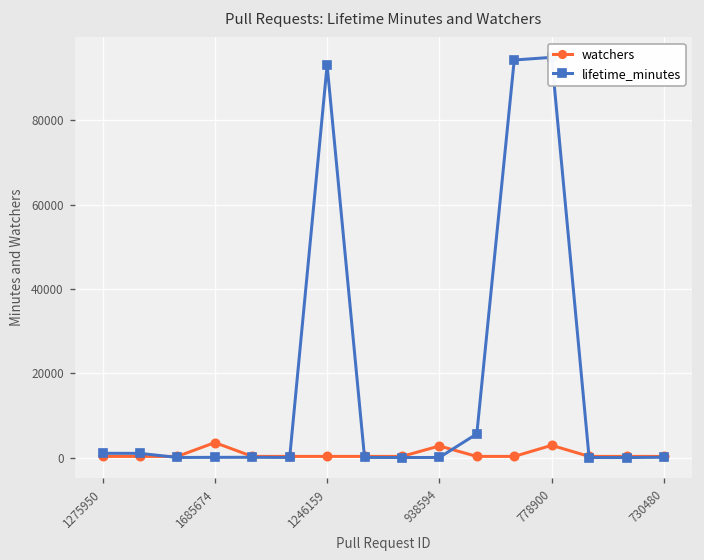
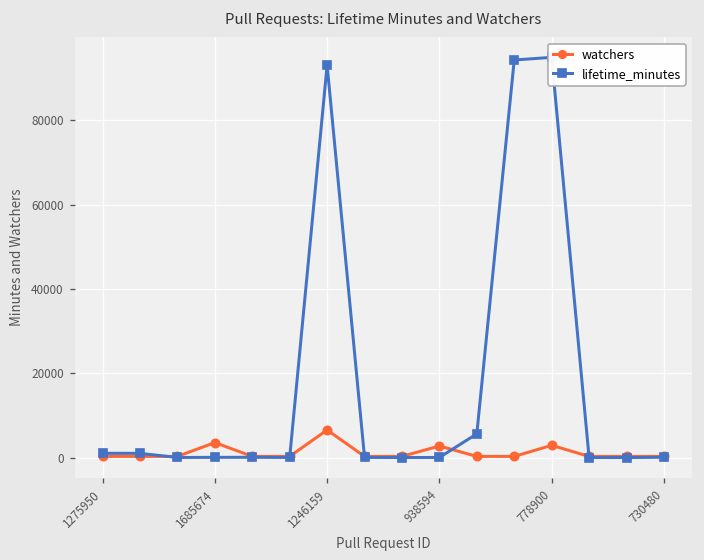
watchers, 1246159: 0 -> 7000
